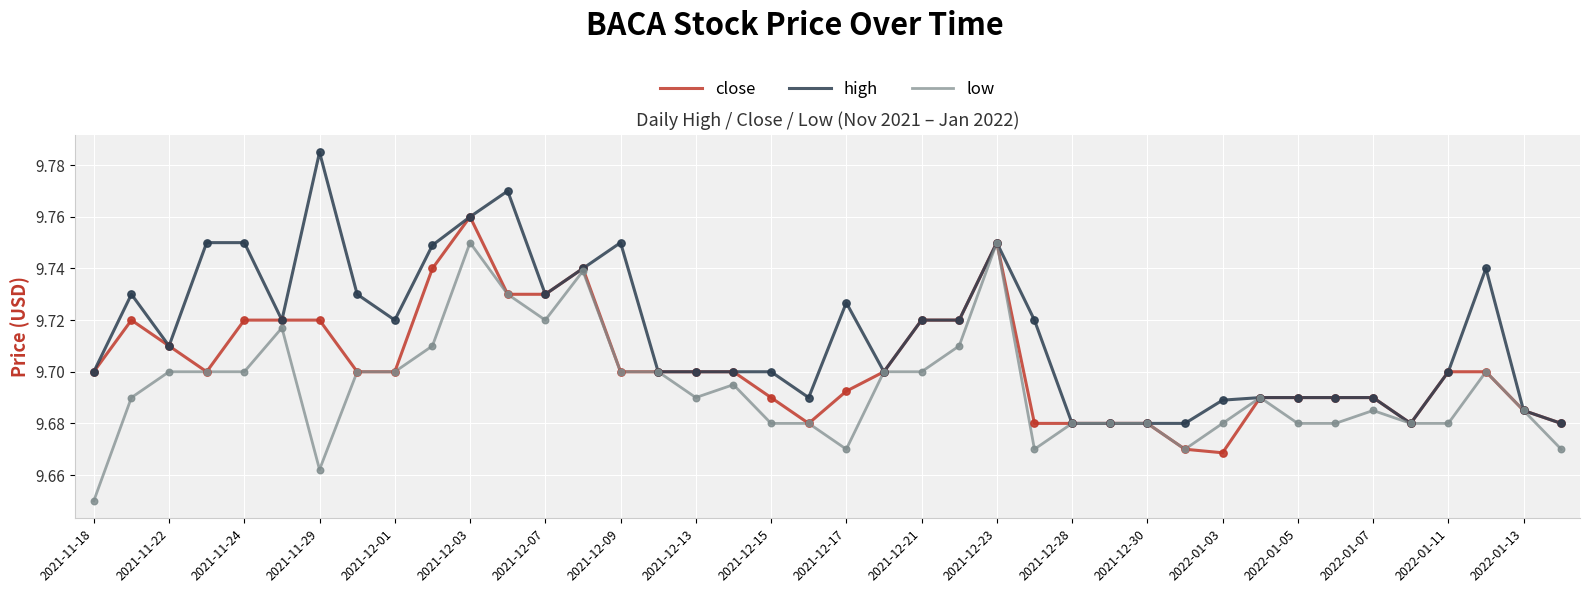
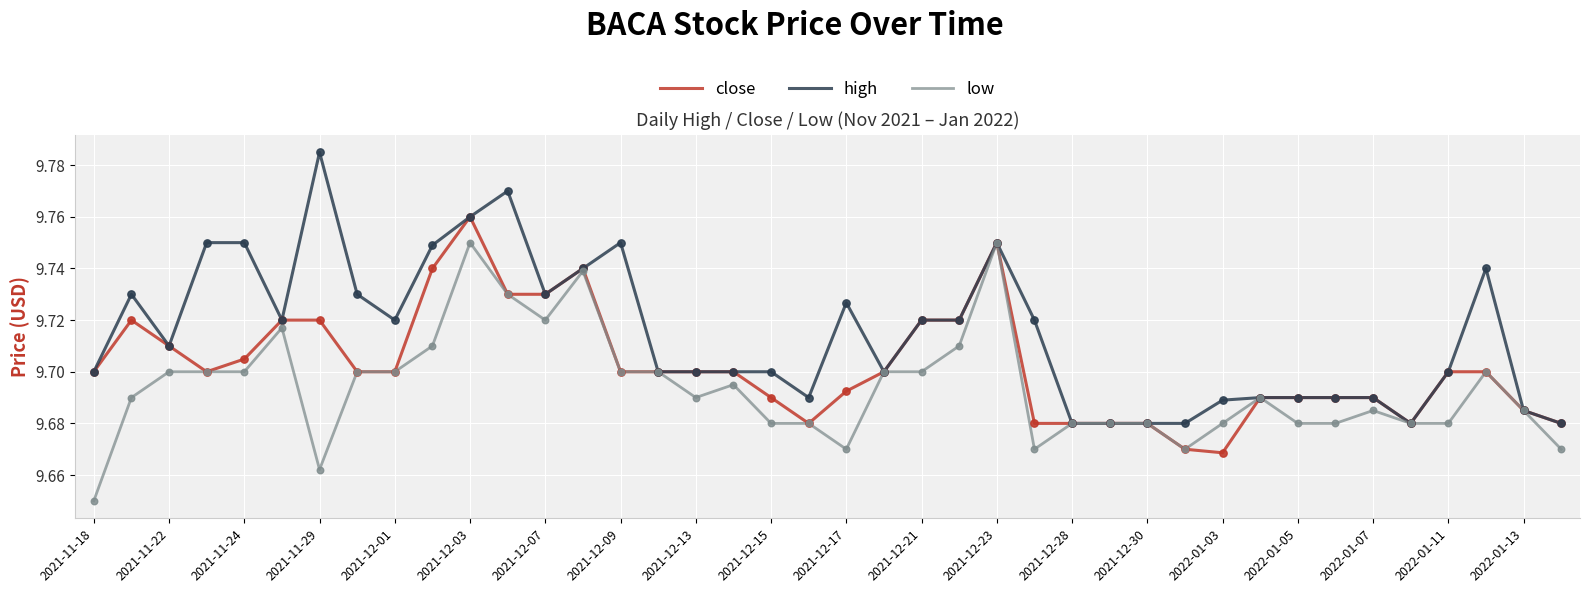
close, 2021-11-24: 9.720 -> 9.705
